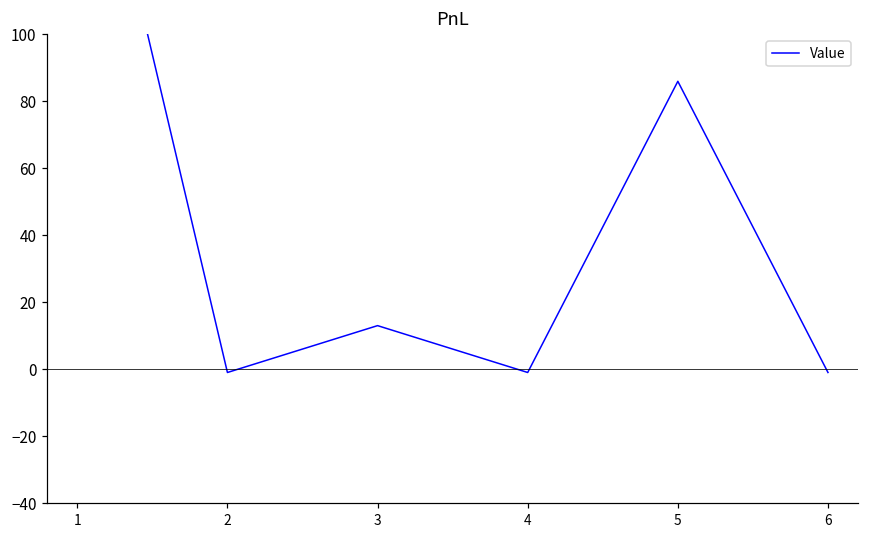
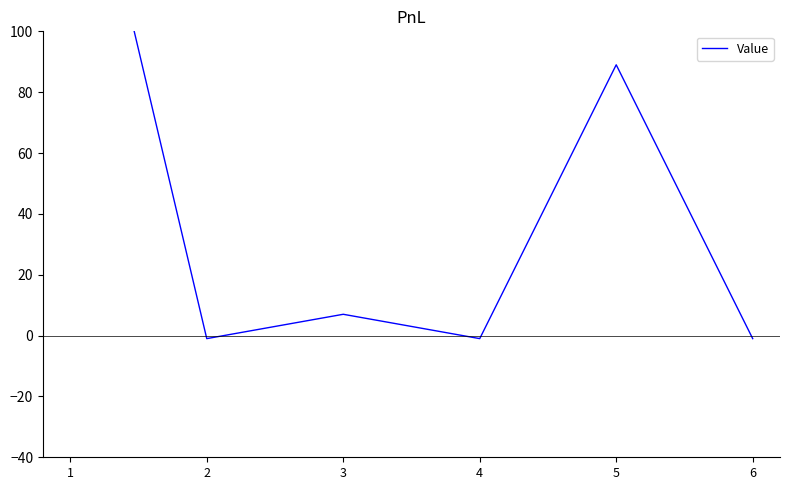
3: 13 -> 7
5: 86 -> 89
